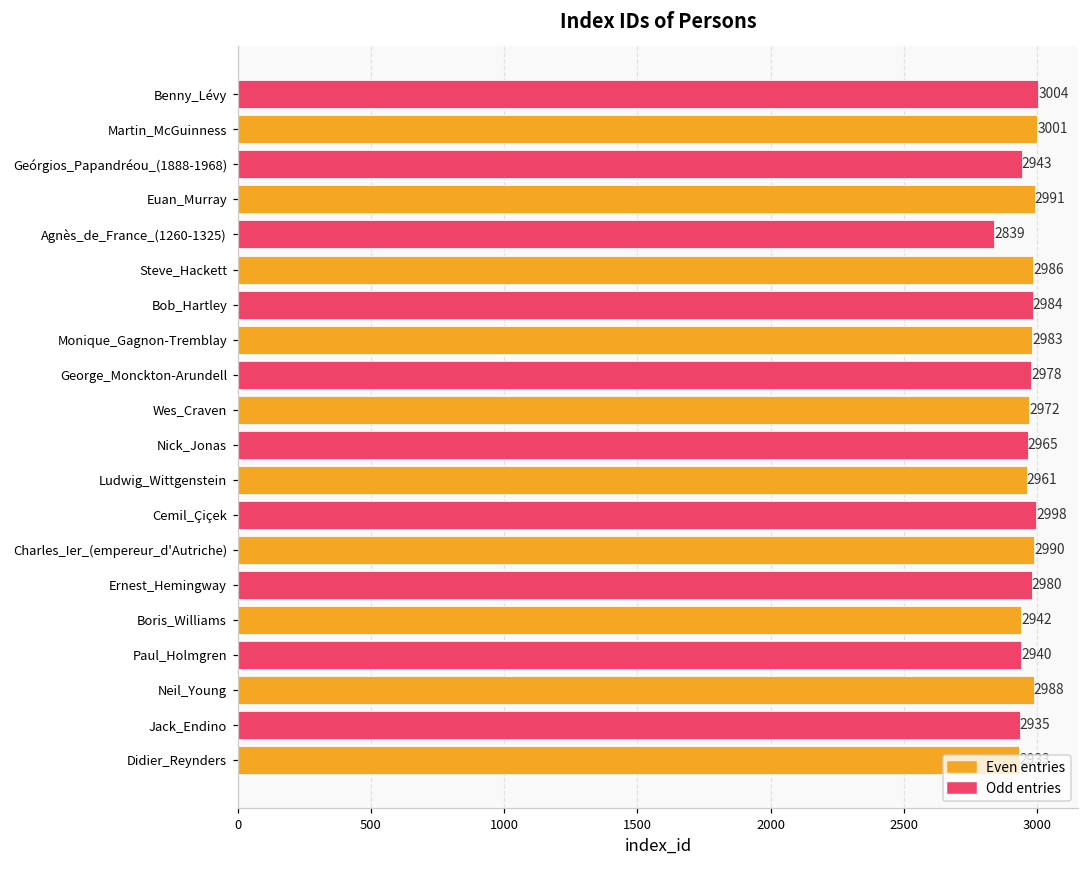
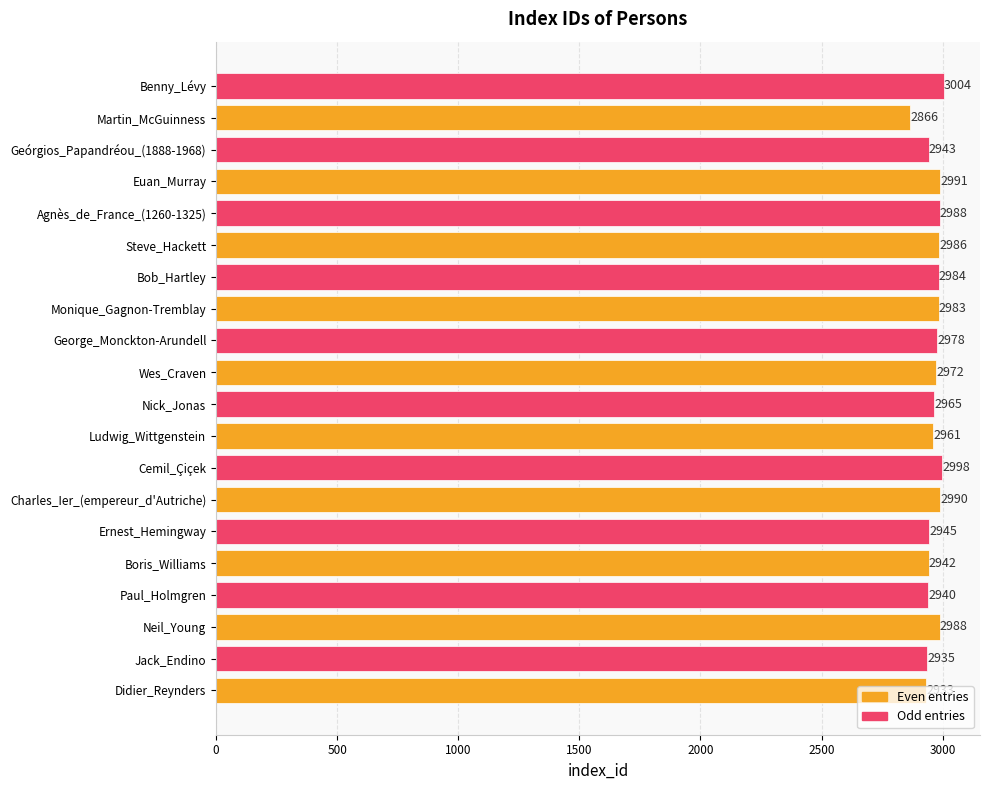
Martin_McGuinness: 3001 -> 2866
Agnès_de_France_(1260-1325): 2839 -> 2988
Ernest_Hemingway: 2980 -> 2945
